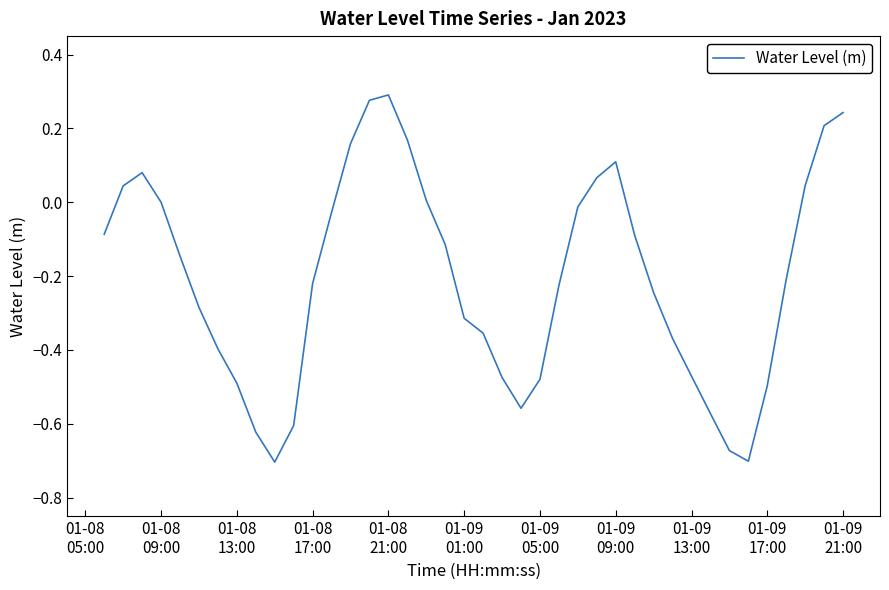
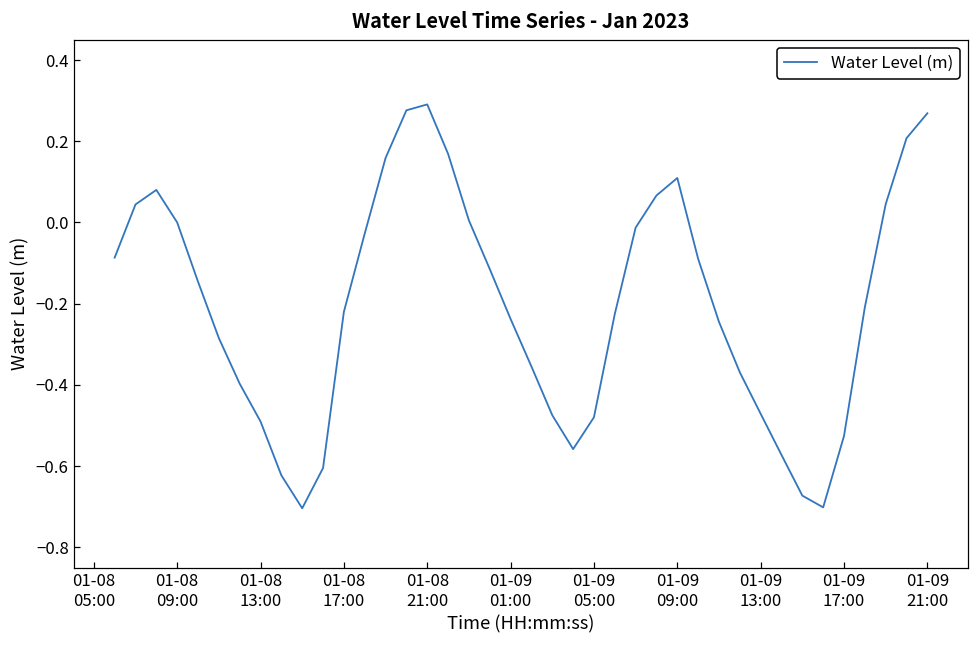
01-09 01:00: -0.31 -> -0.24
01-09 17:00: -0.50 -> -0.53
01-09 21:00: 0.24 -> 0.27
